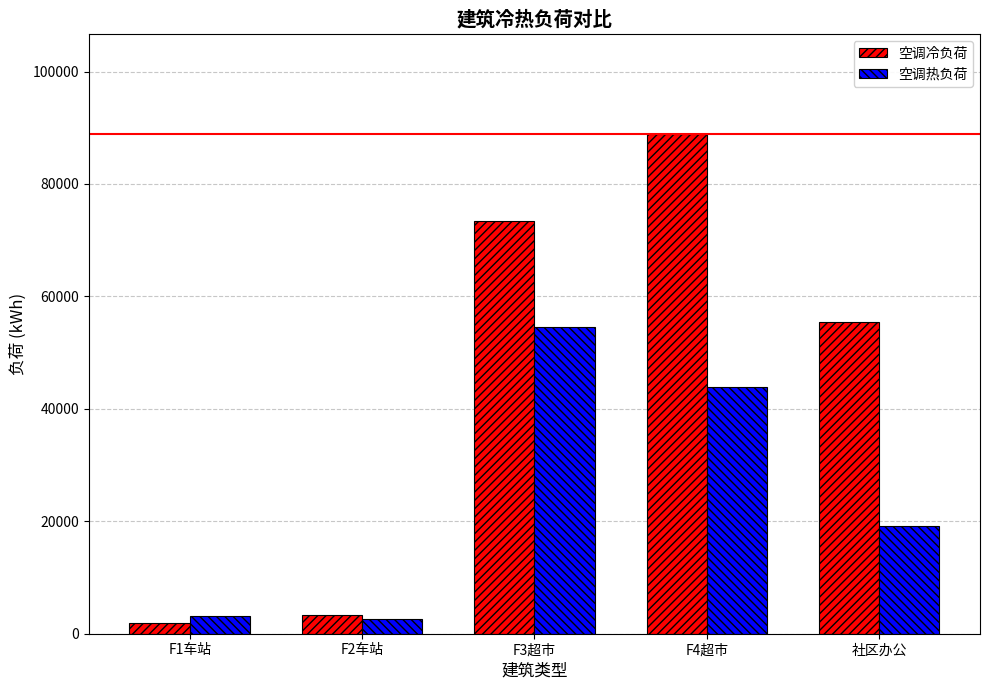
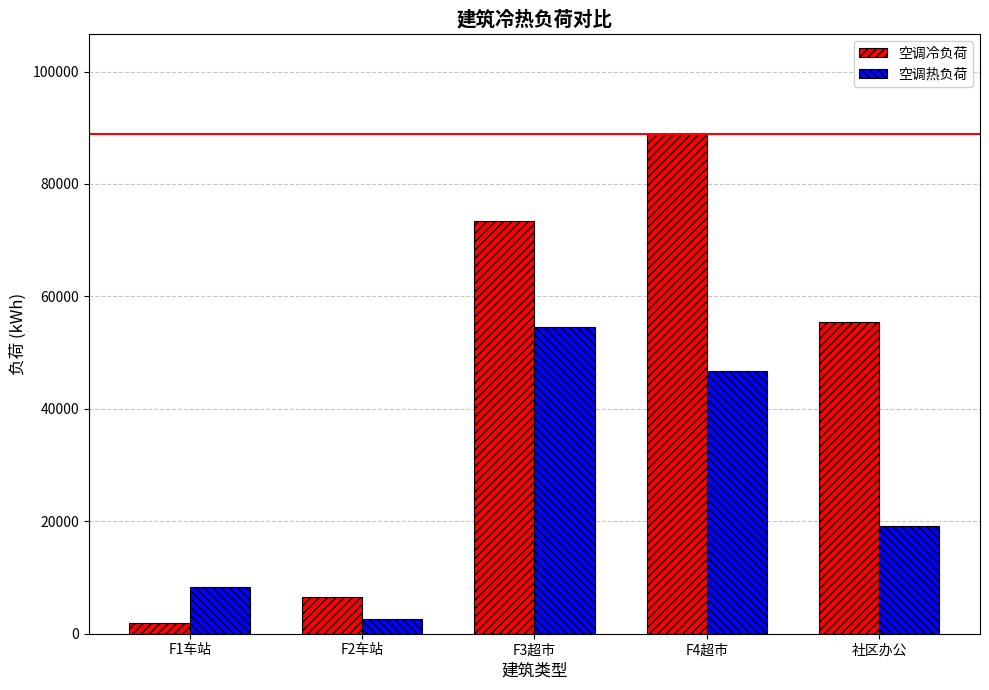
空调热负荷, F1车站: 3000 -> 8000
空调冷负荷, F2车站: 3000 -> 6000
空调热负荷, F4超市: 44000 -> 47000
